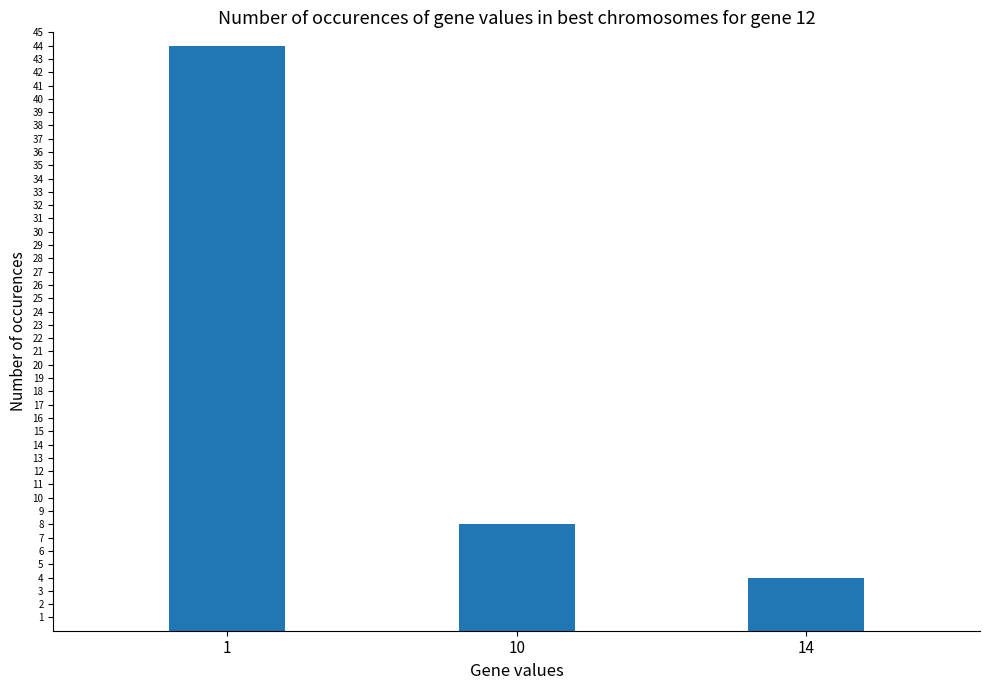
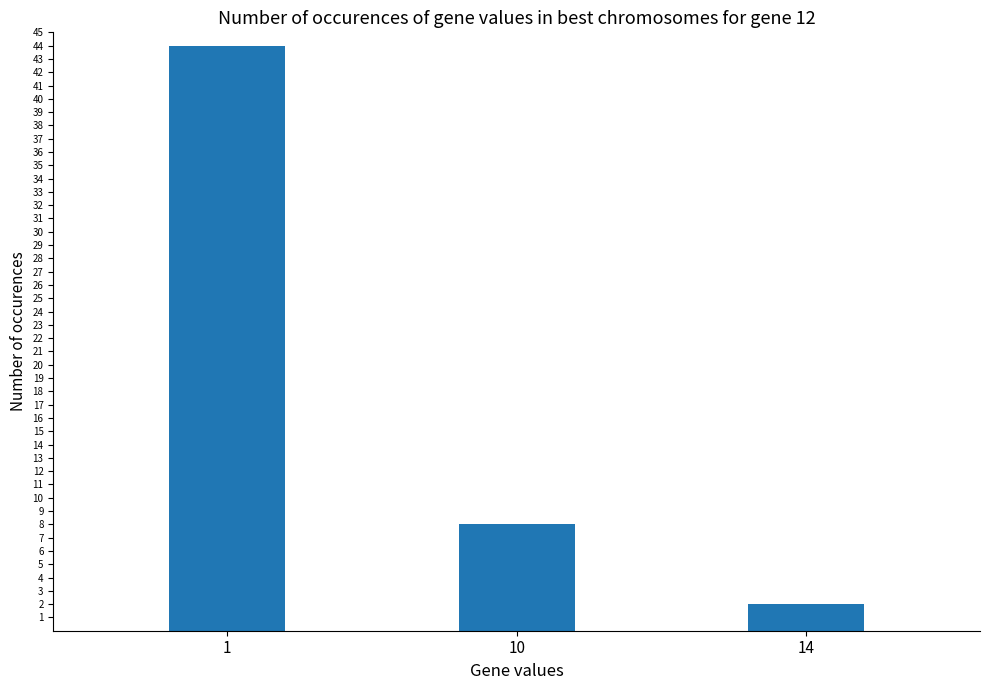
14: 4 -> 2
